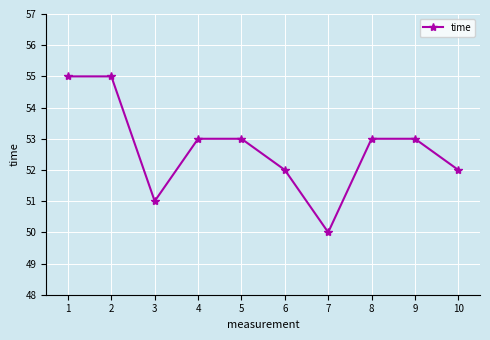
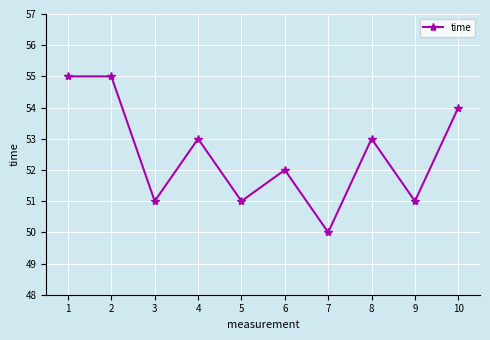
5: 53 -> 51
9: 53 -> 51
10: 52 -> 54
